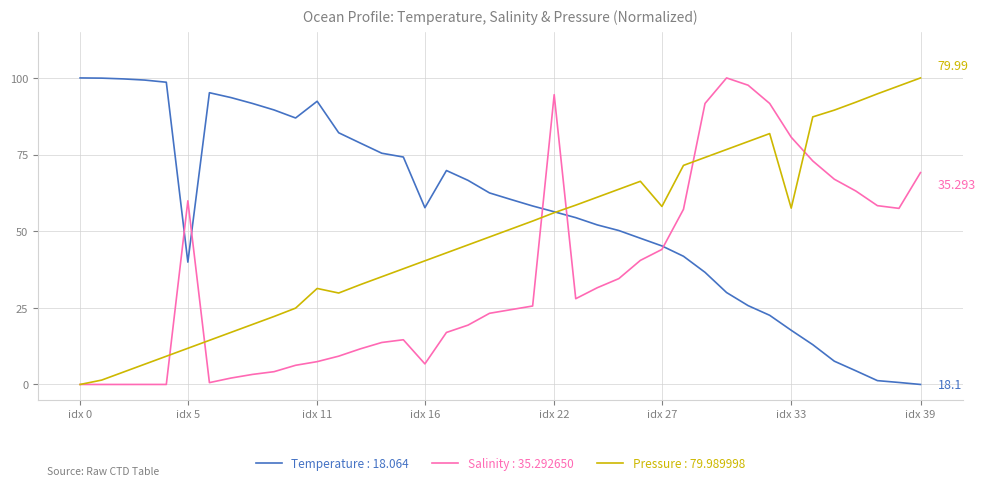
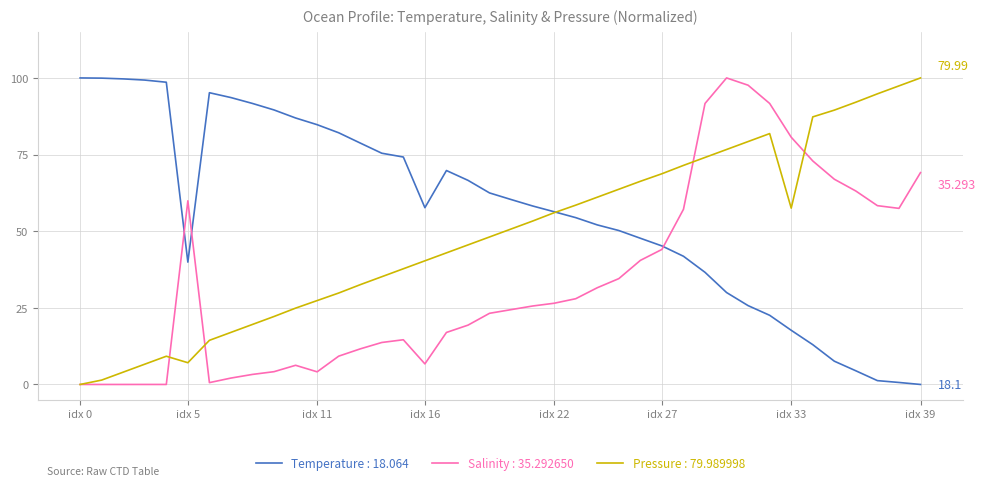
Pressure : 79.989998, idx 5: 12 -> 7
Temperature : 18.064, idx 11: 92 -> 85
Salinity : 35.292650, idx 11: 7 -> 4
Pressure : 79.989998, idx 11: 31 -> 27
Salinity : 35.292650, idx 22: 95 -> 26
Pressure : 79.989998, idx 27: 58 -> 69
